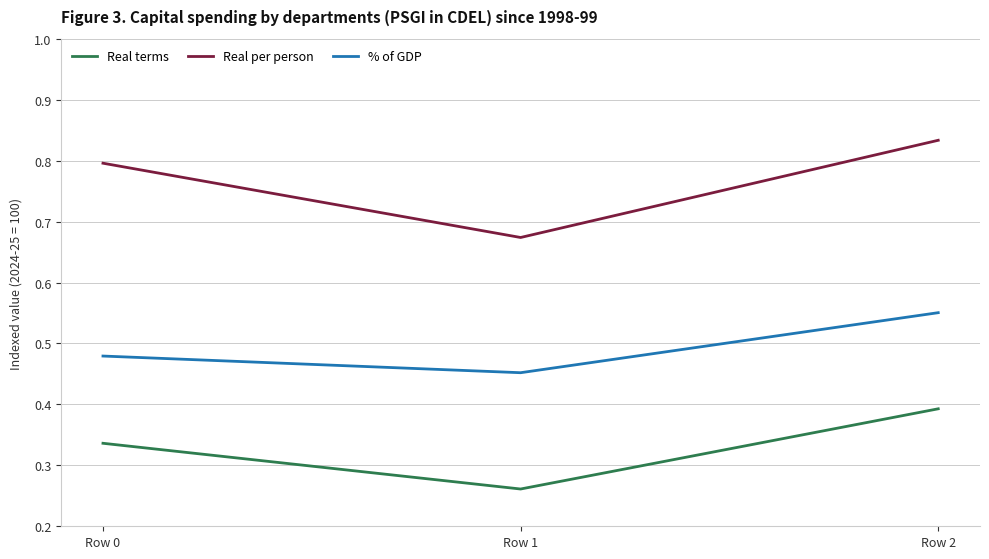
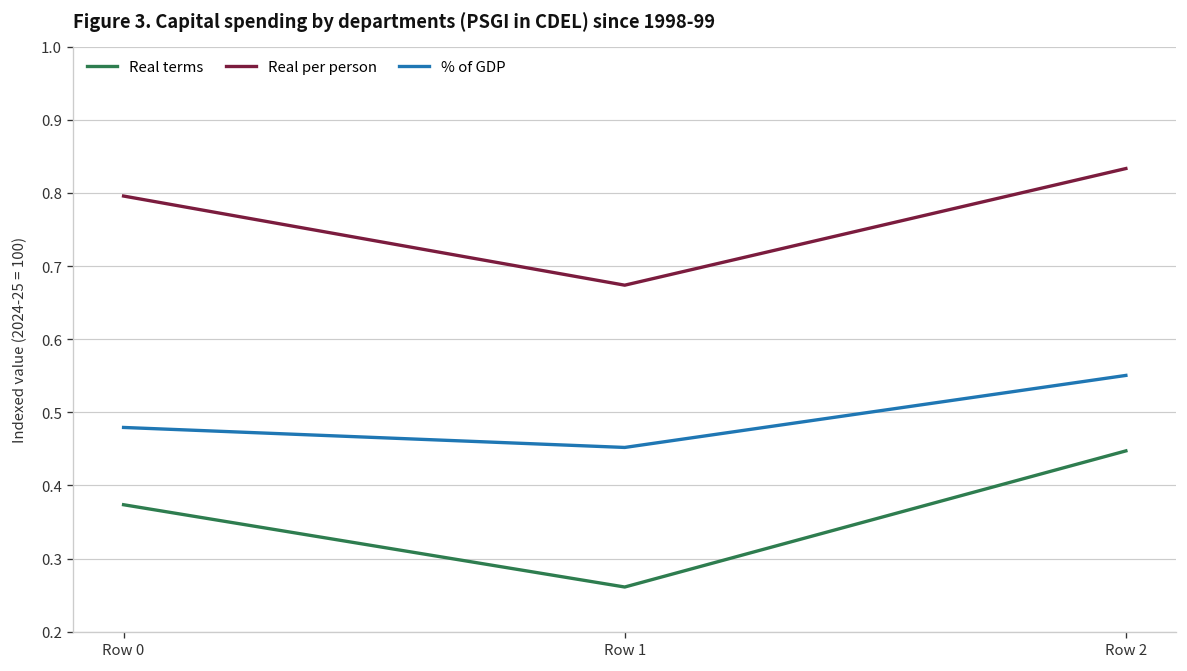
Real terms, Row 0: 0.34 -> 0.37
Real terms, Row 2: 0.39 -> 0.45
